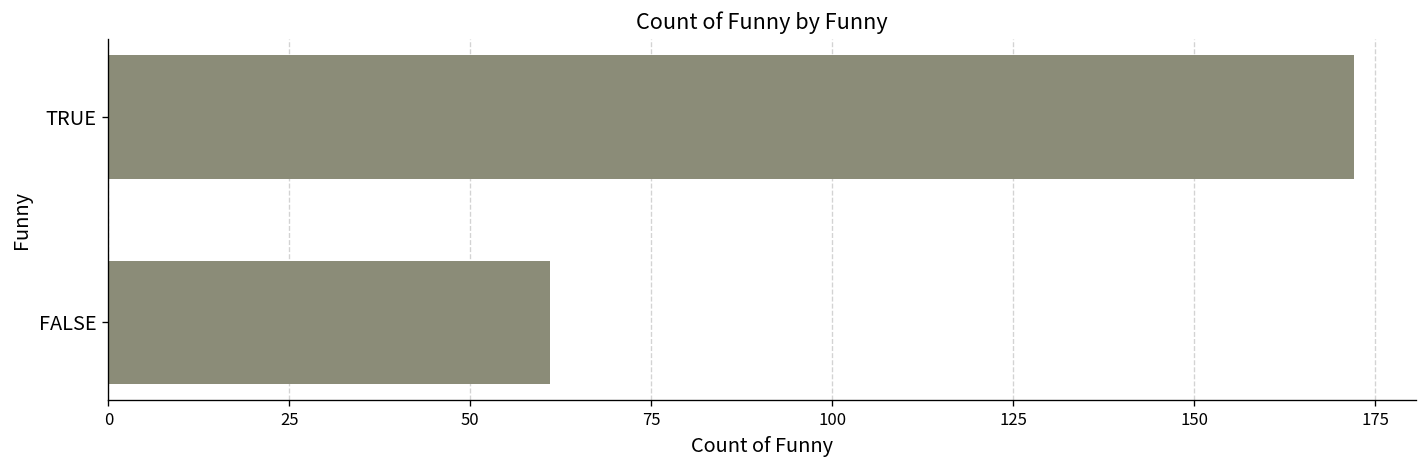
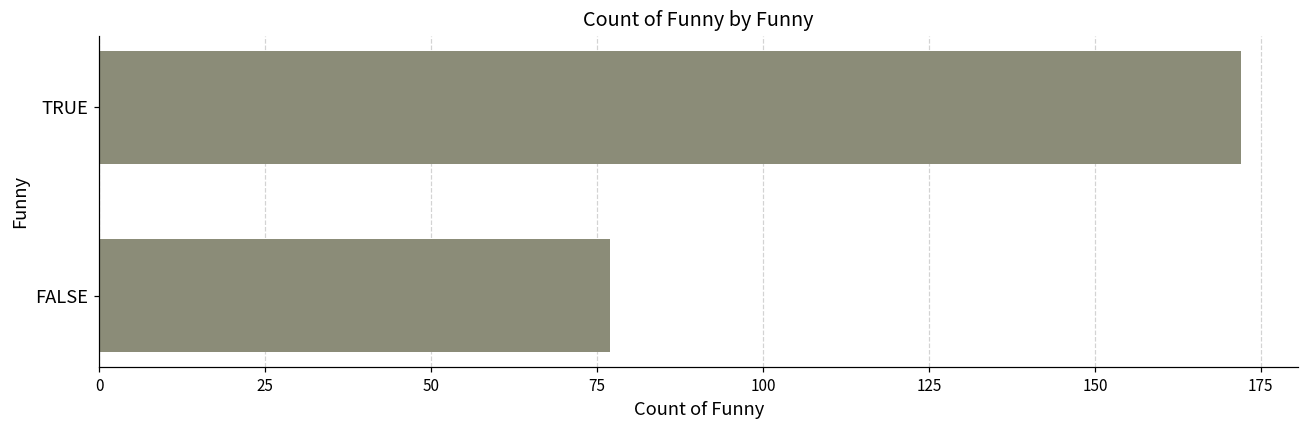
FALSE: 61 -> 77
